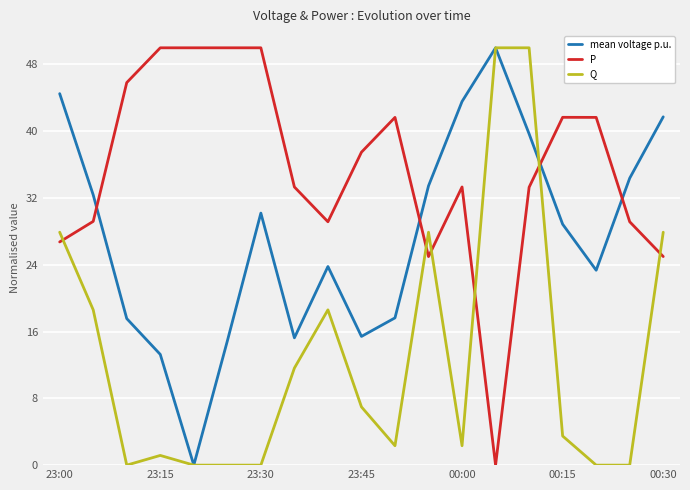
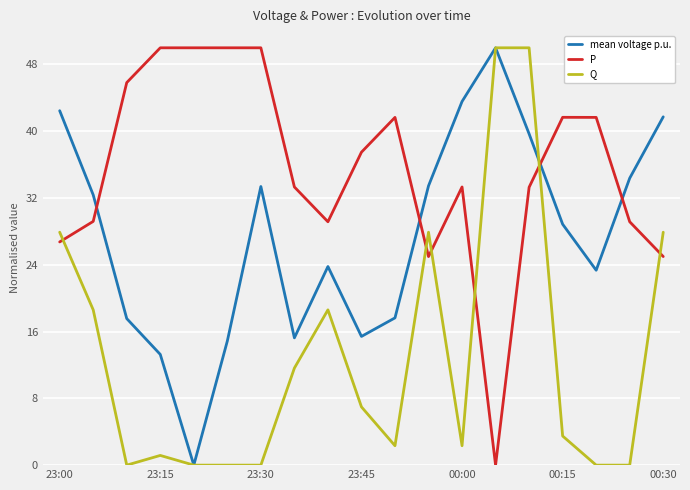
mean voltage p.u., 23:00: 45 -> 42
mean voltage p.u., 23:30: 30 -> 33
